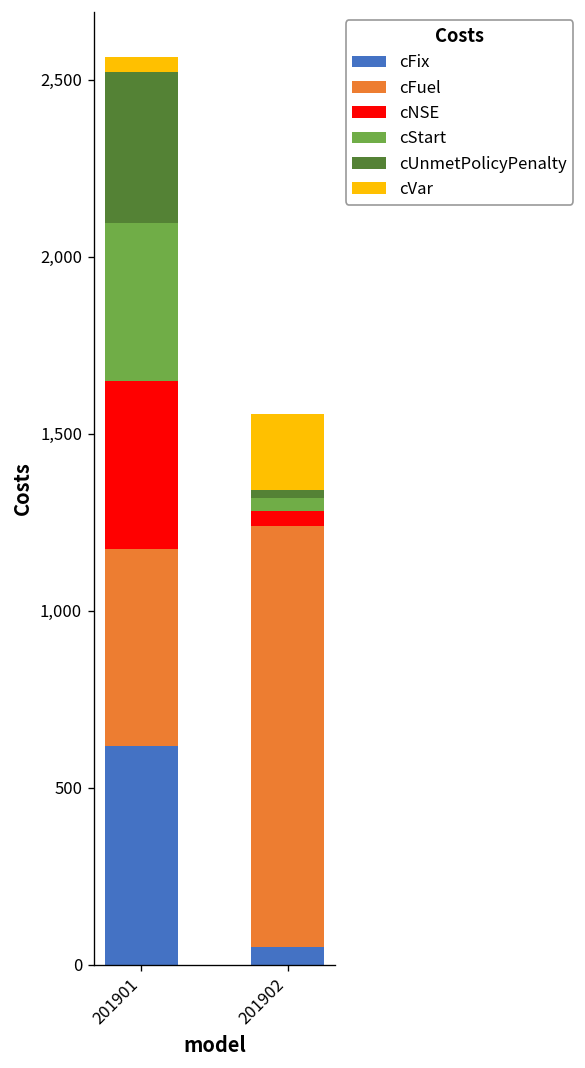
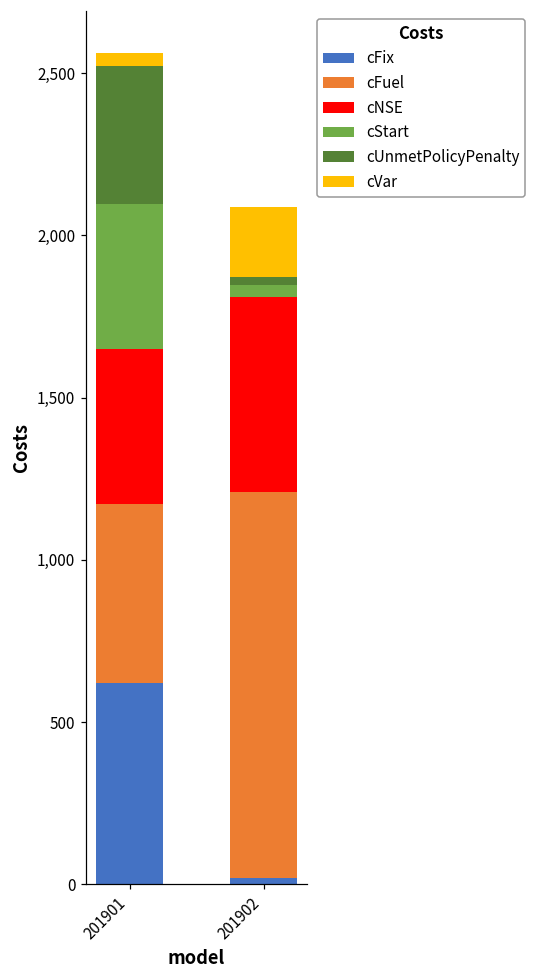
cFix, 201902: 50 -> 20
cNSE, 201902: 40 -> 600
